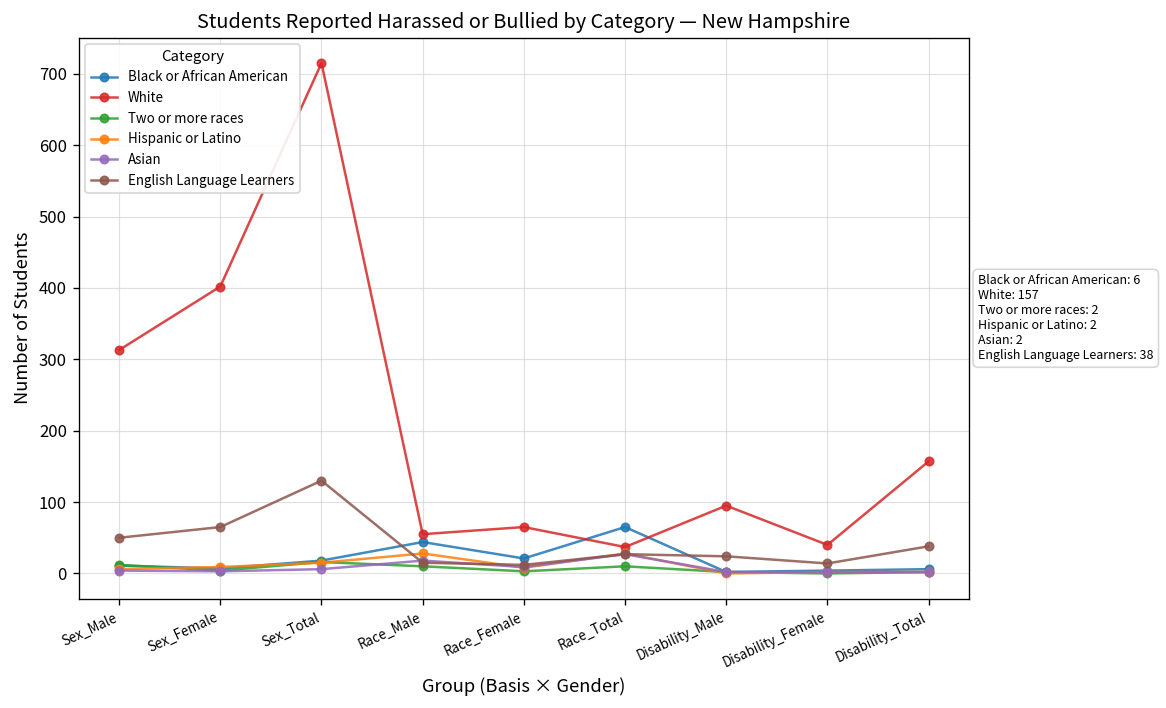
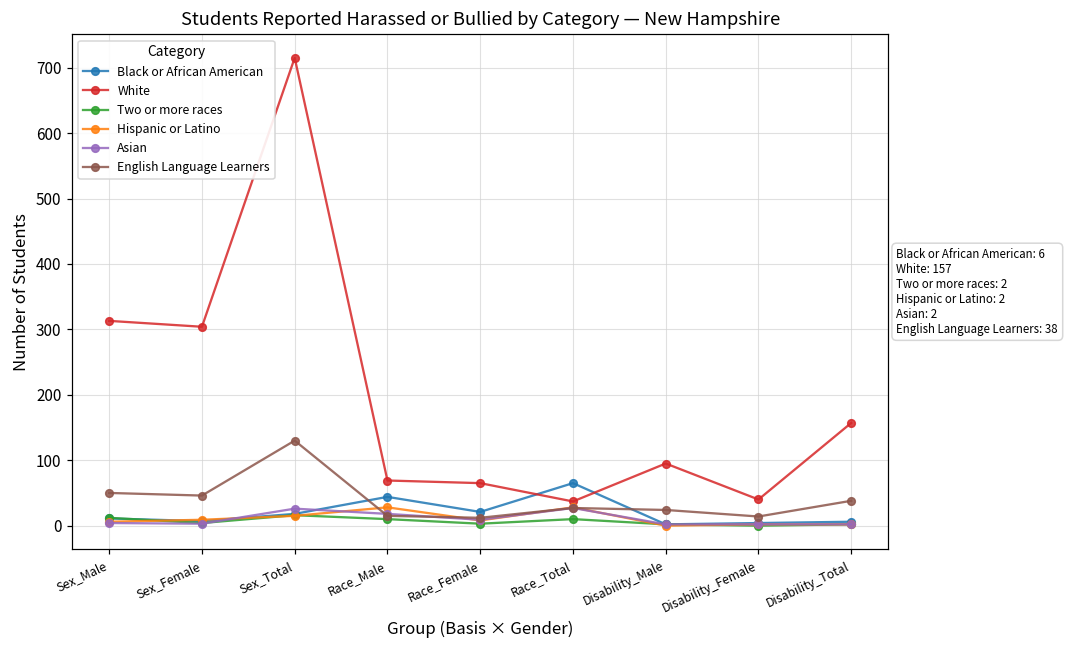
White, Sex_Female: 400 -> 300
English Language Learners, Sex_Female: 70 -> 50
Asian, Sex_Total: 10 -> 30
White, Race_Male: 60 -> 70
